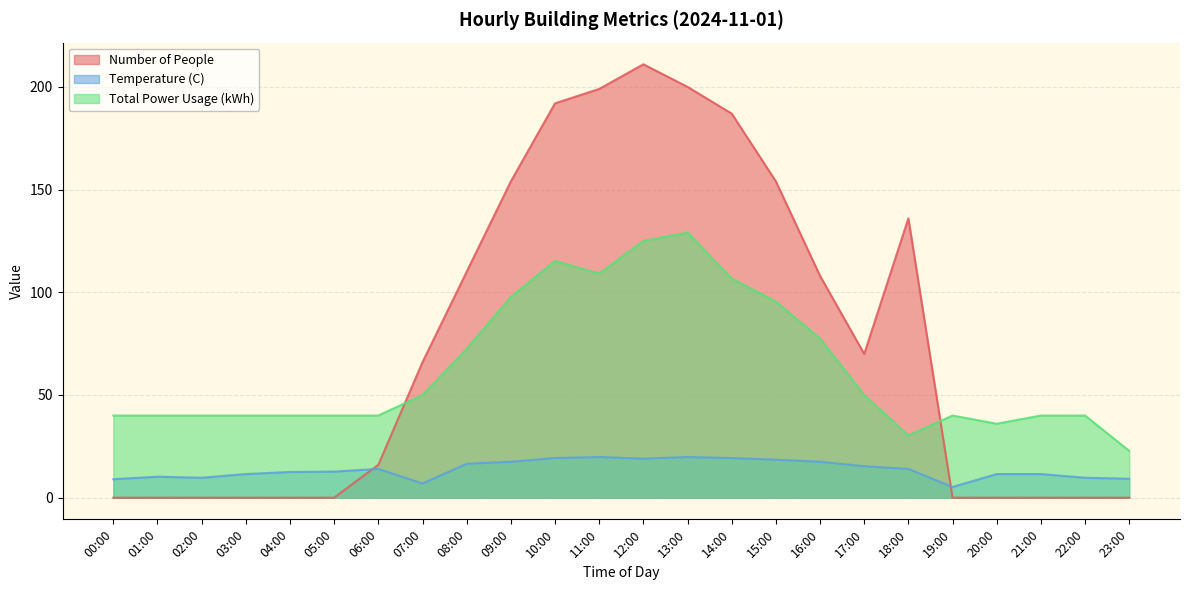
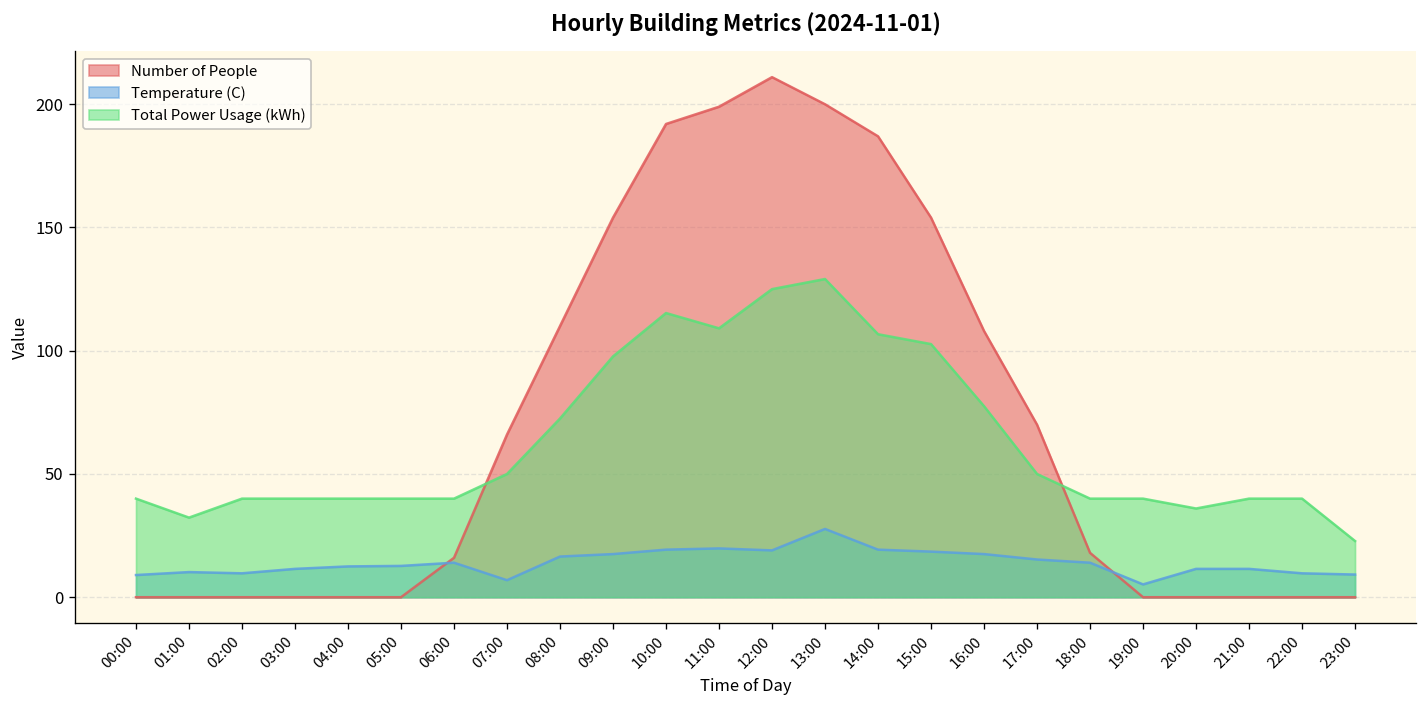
Total Power Usage (kWh), 01:00: 40 -> 32
Temperature (C), 13:00: 20 -> 28
Total Power Usage (kWh), 15:00: 96 -> 103
Number of People, 18:00: 136 -> 18
Total Power Usage (kWh), 18:00: 30 -> 40
